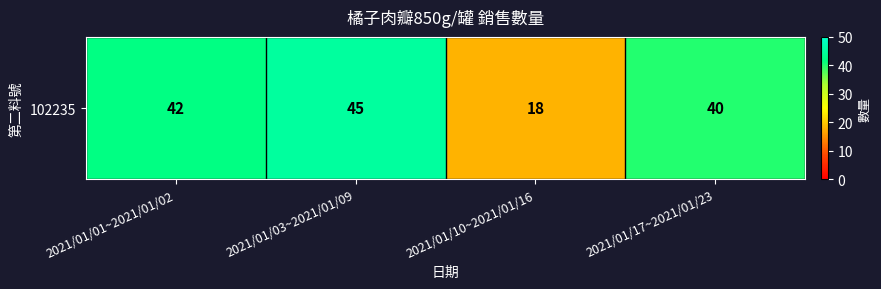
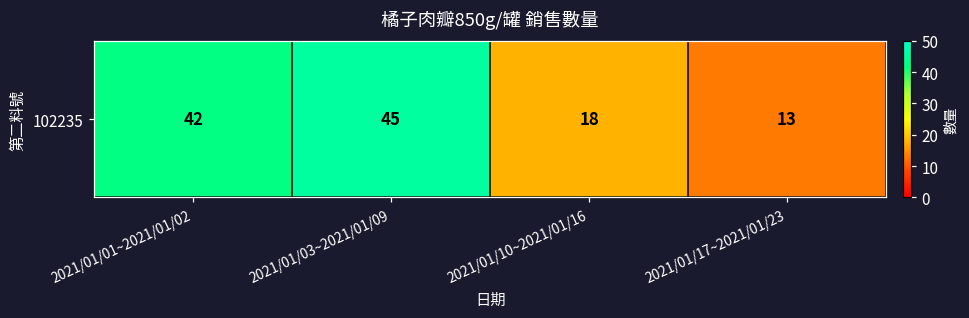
102235, 2021/01/17~2021/01/23: 40 -> 13
